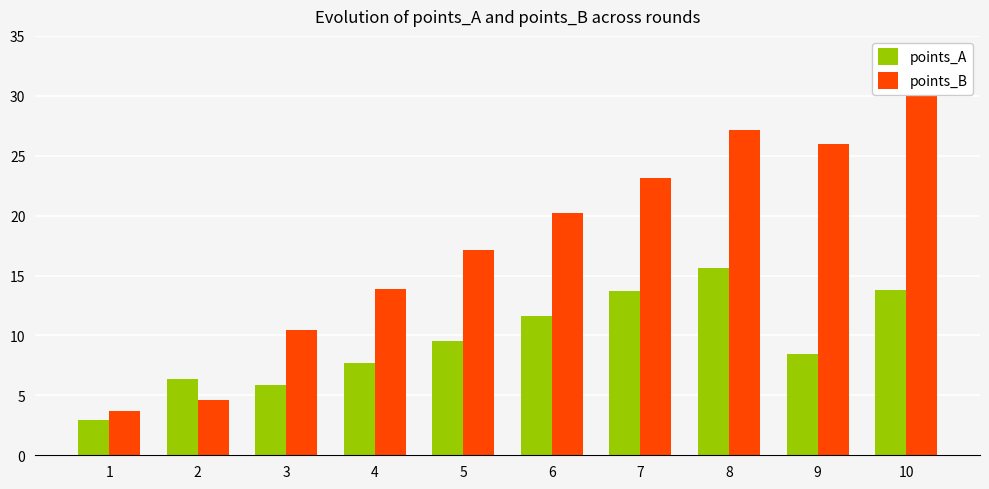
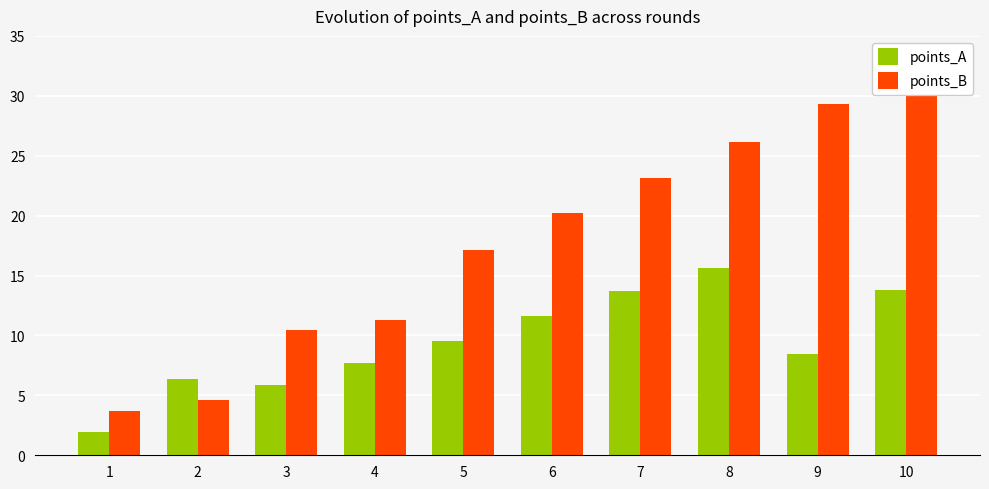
points_A, 1: 3.0 -> 1.9
points_B, 4: 13.9 -> 11.3
points_B, 8: 27.1 -> 26.1
points_B, 9: 26.0 -> 29.3
